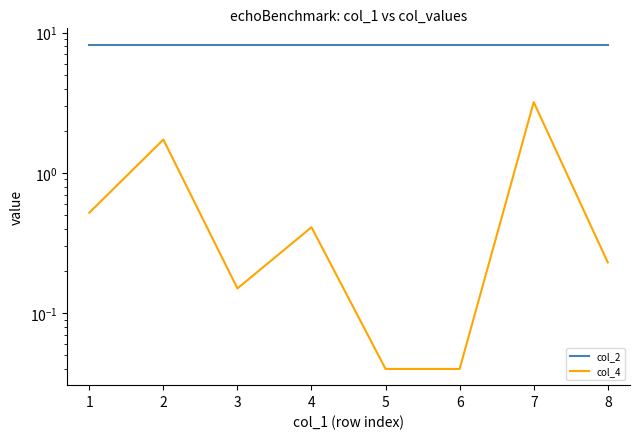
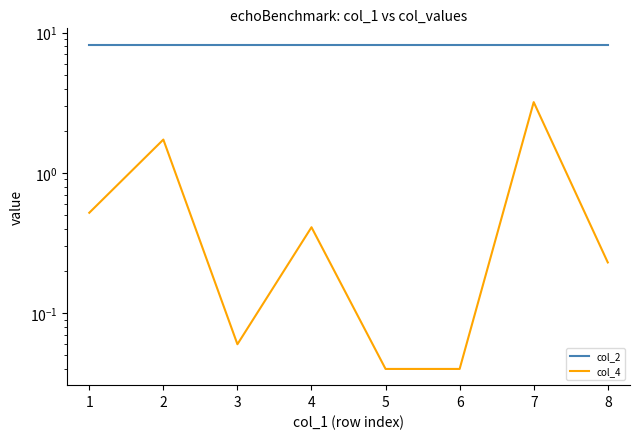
col_4, 3: 0.15 -> 0.06
